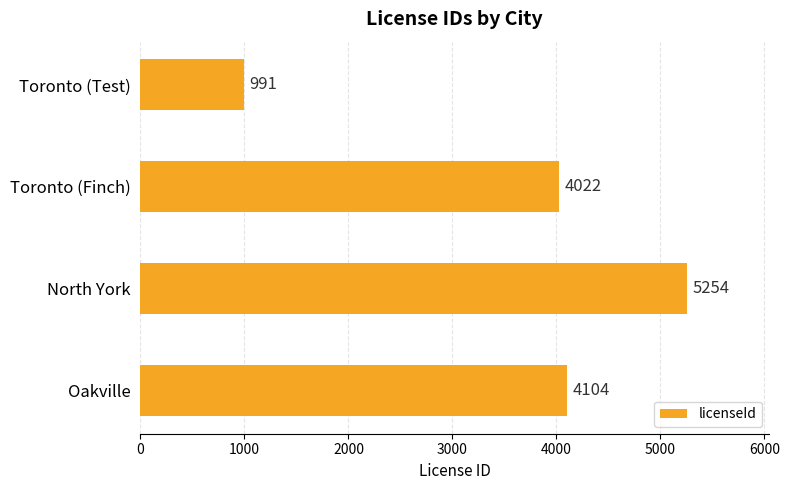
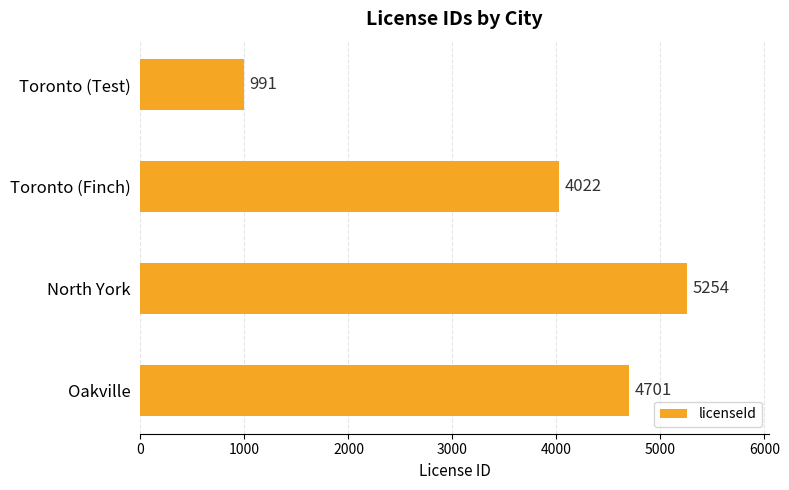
Oakville: 4104 -> 4701
